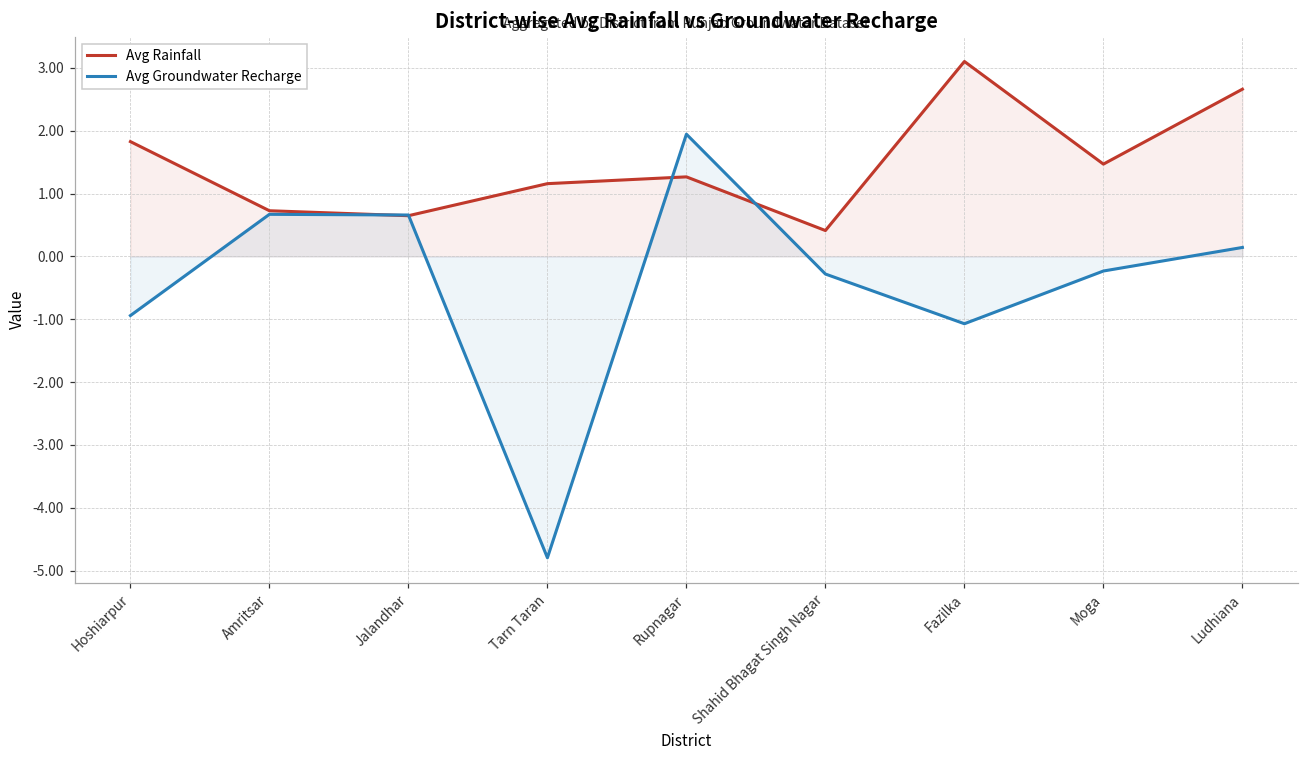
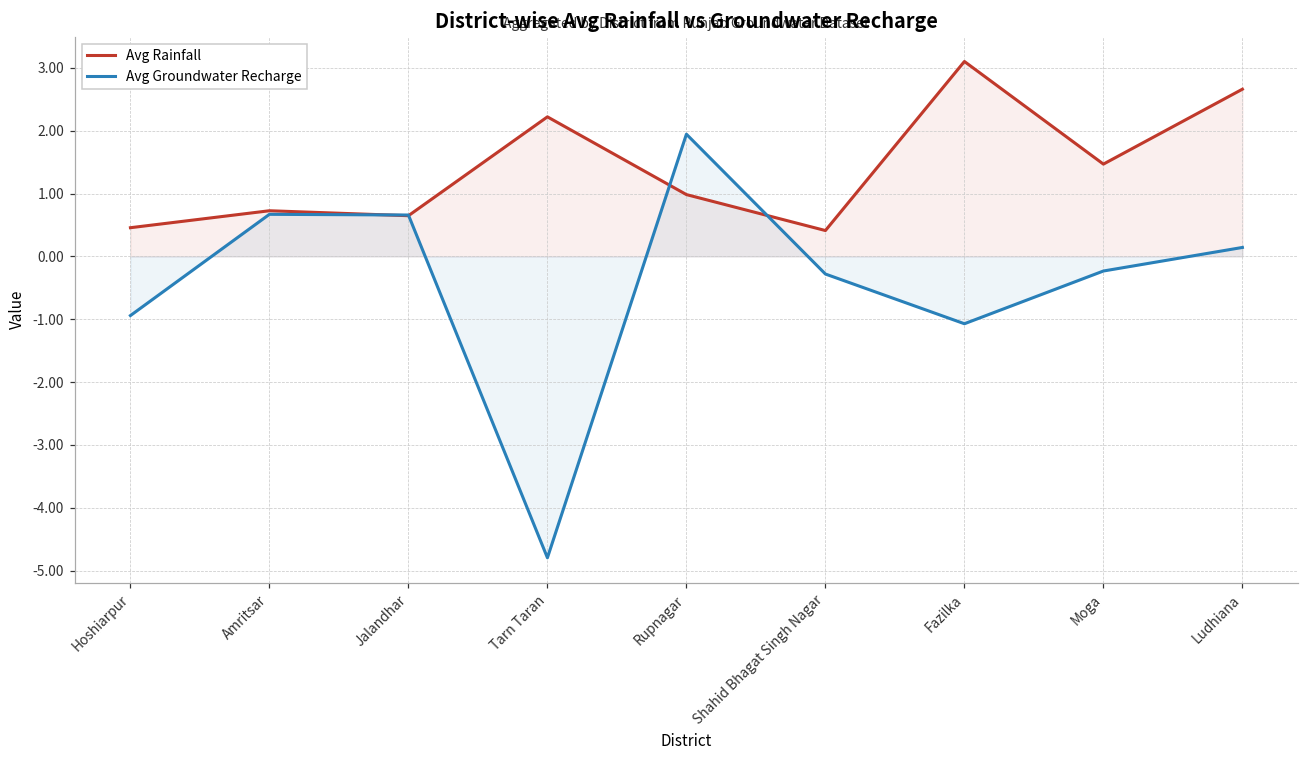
Avg Rainfall, Hoshiarpur: 1.8 -> 0.5
Avg Rainfall, Tarn Taran: 1.2 -> 2.2
Avg Rainfall, Rupnagar: 1.3 -> 1.0
